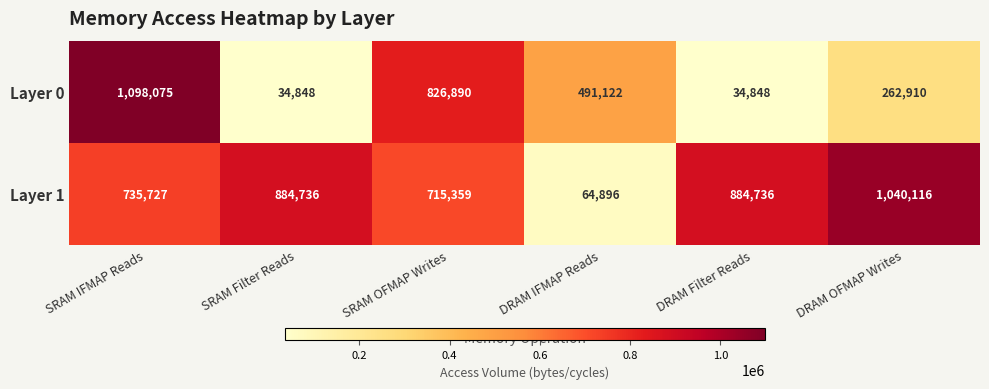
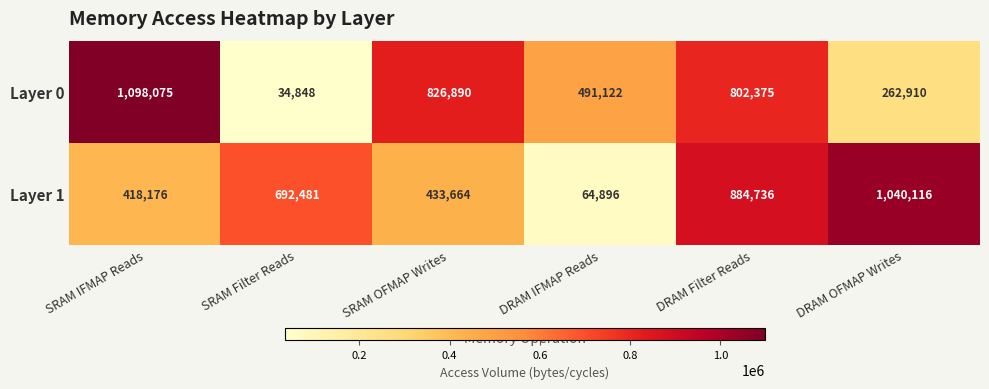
Layer 0, DRAM Filter Reads: 34,848 -> 802,375
Layer 1, SRAM IFMAP Reads: 735,727 -> 418,176
Layer 1, SRAM Filter Reads: 884,736 -> 692,481
Layer 1, SRAM OFMAP Writes: 715,359 -> 433,664
